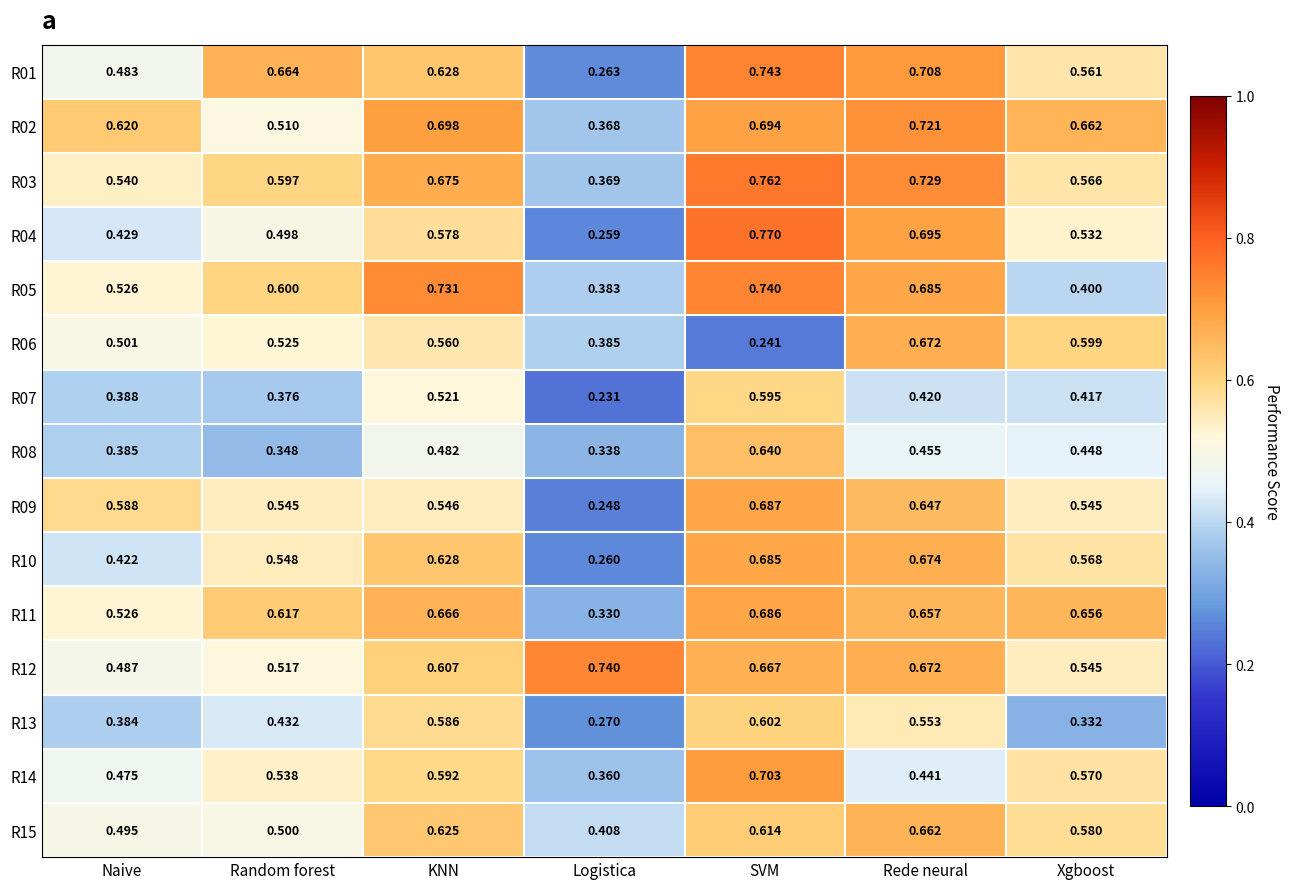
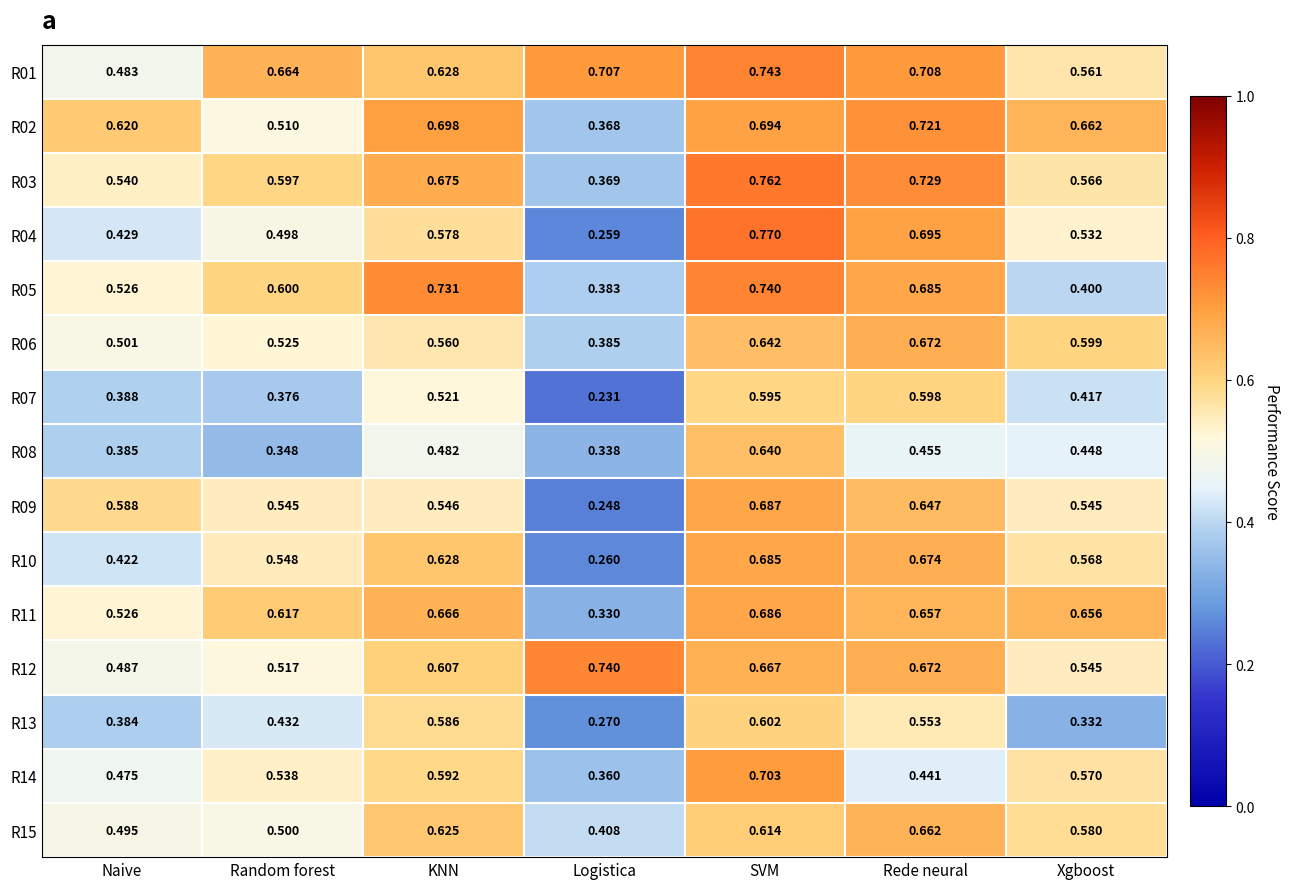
R01, Logistica: 0.263 -> 0.707
R06, SVM: 0.241 -> 0.642
R07, Rede neural: 0.420 -> 0.598
